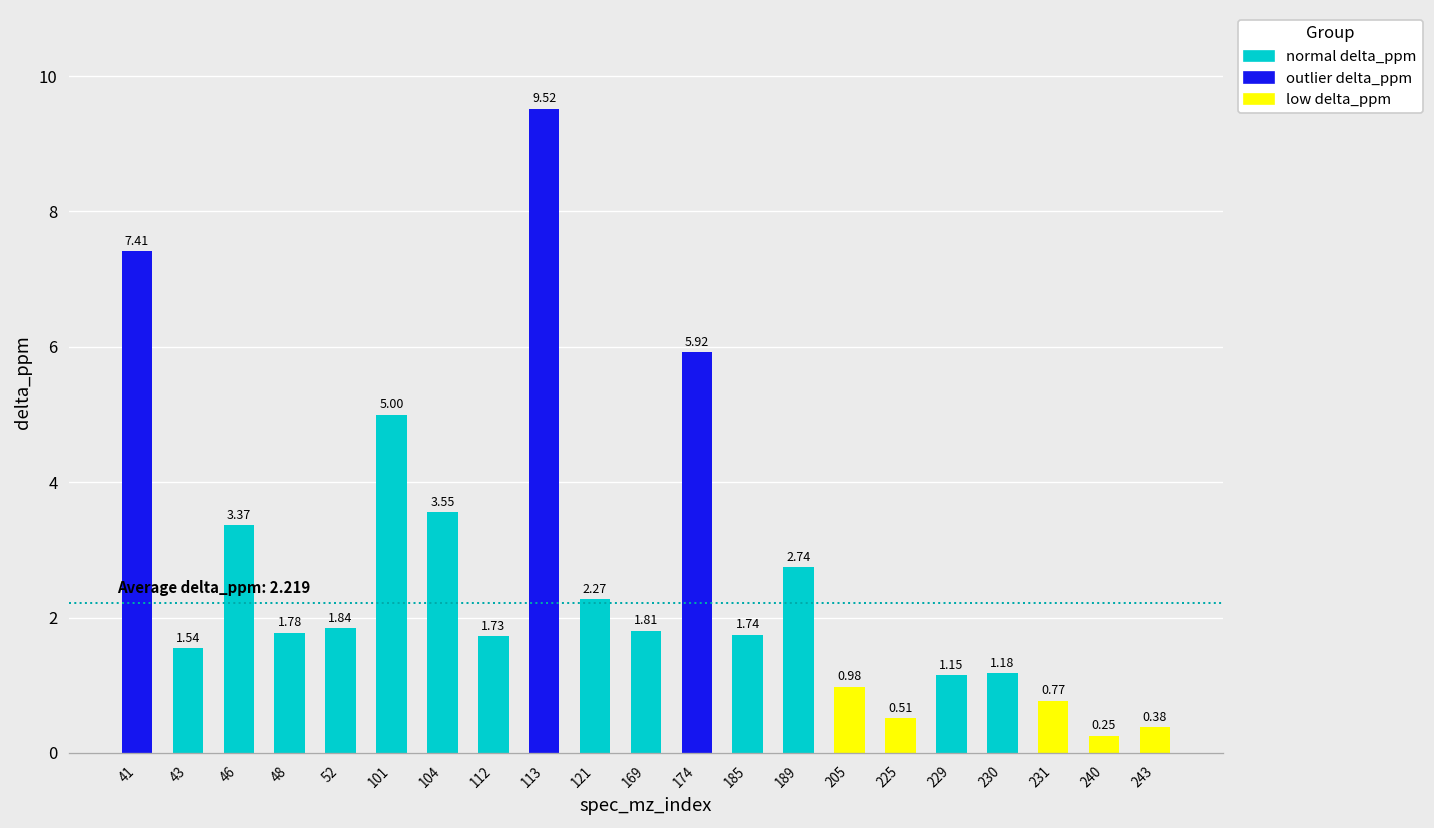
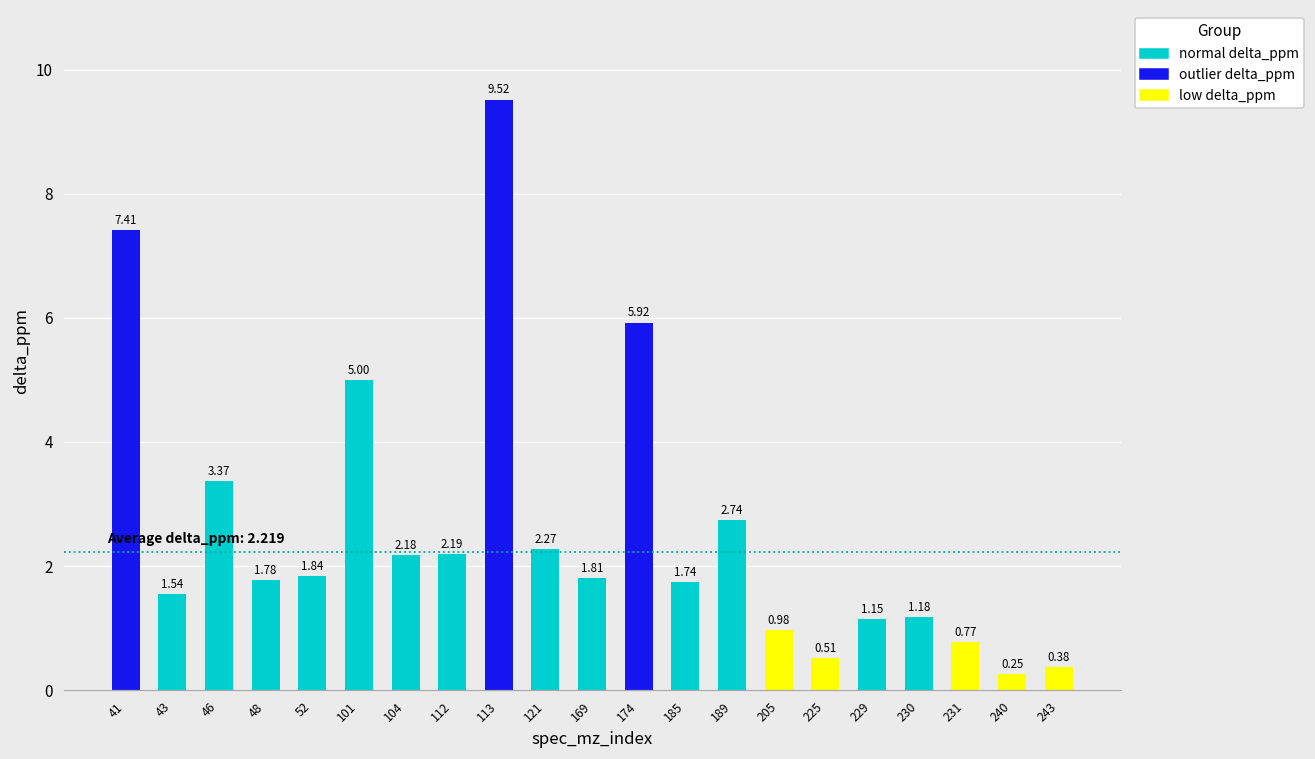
104: 3.55 -> 2.18
112: 1.73 -> 2.19
